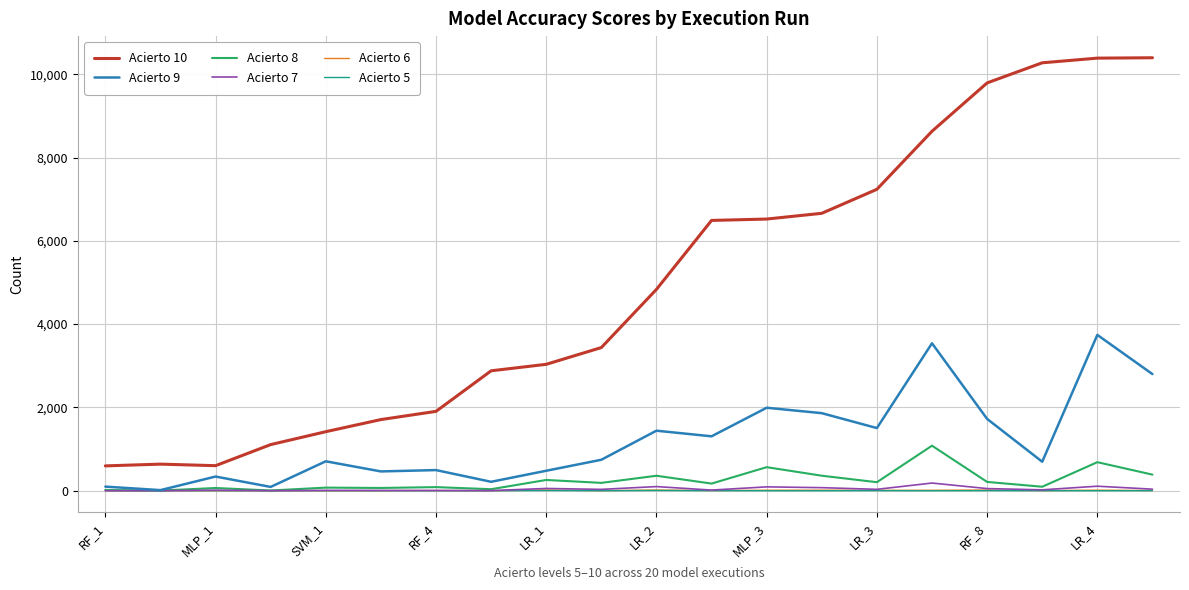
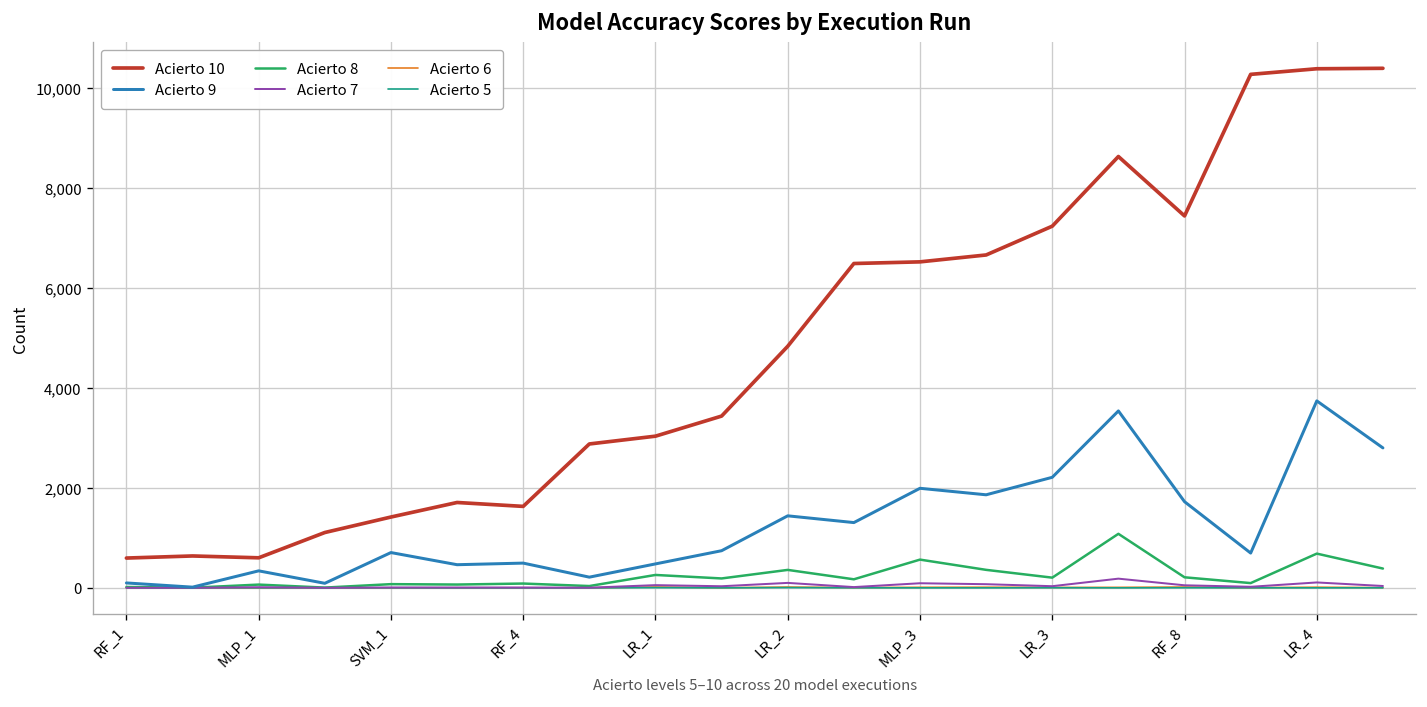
Acierto 10, RF_4: 1,900 -> 1,600
Acierto 9, LR_3: 1,500 -> 2,200
Acierto 10, RF_8: 9,800 -> 7,400
